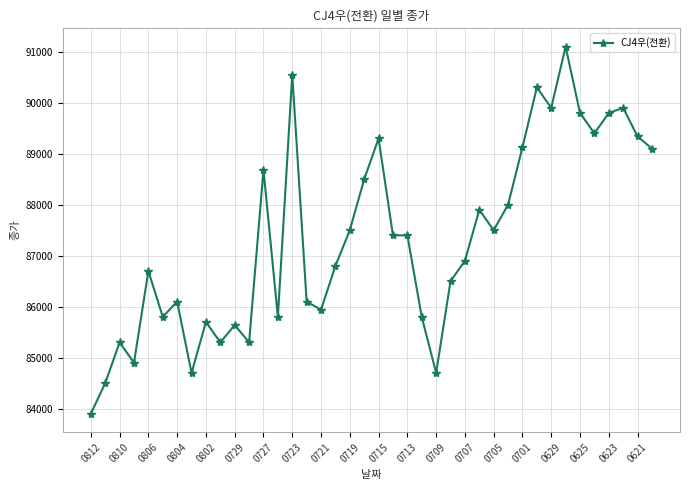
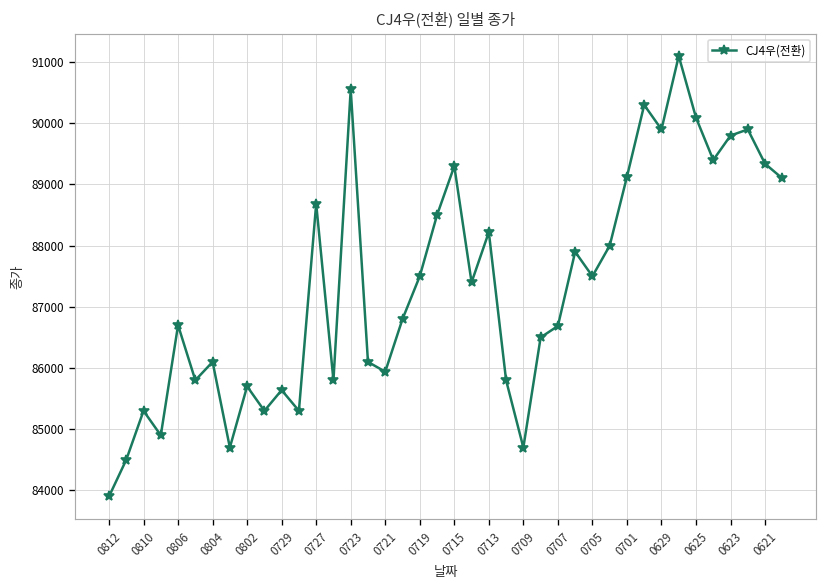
0713: 87400 -> 88200
0707: 86900 -> 86700
0625: 89800 -> 90100
